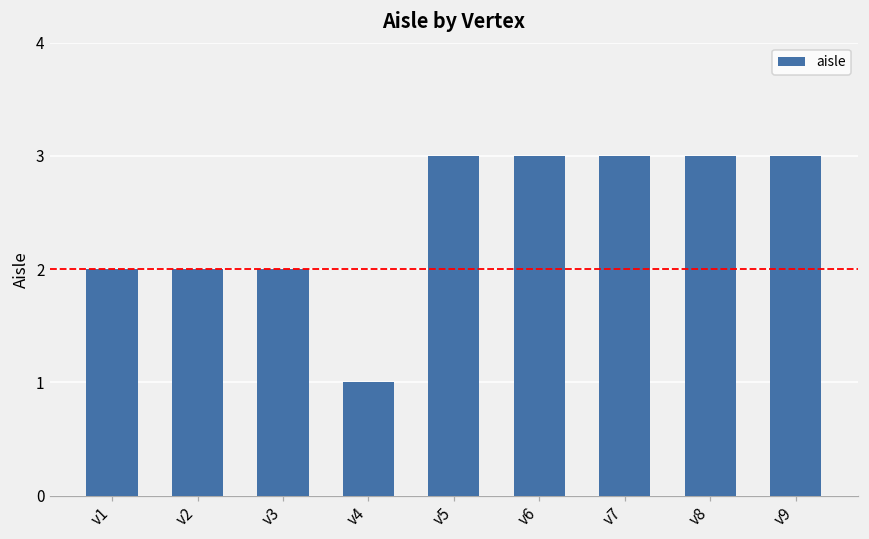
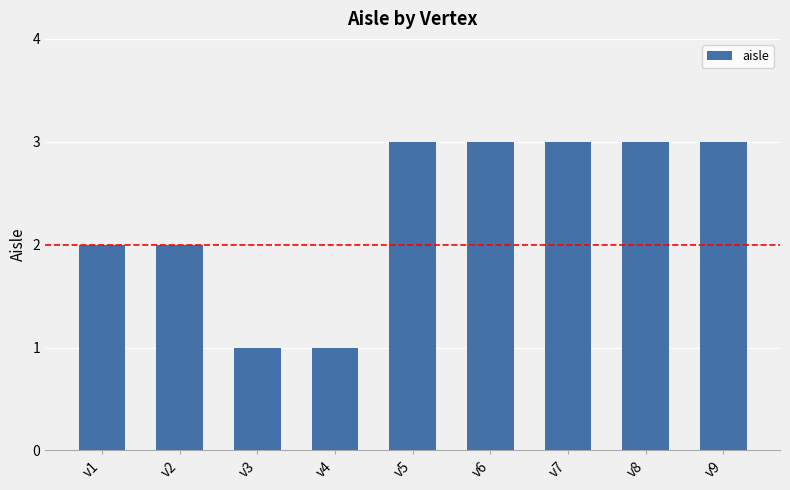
v3: 2 -> 1
